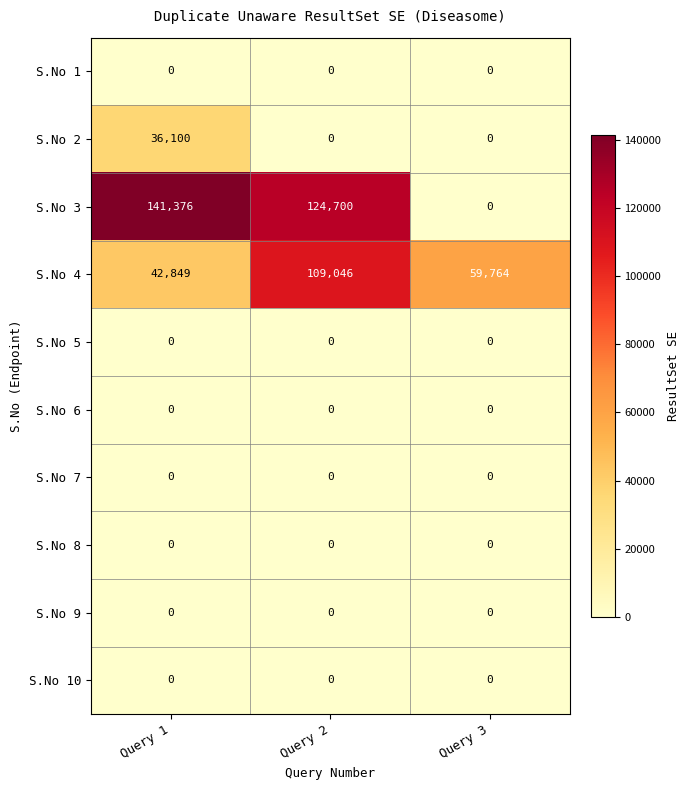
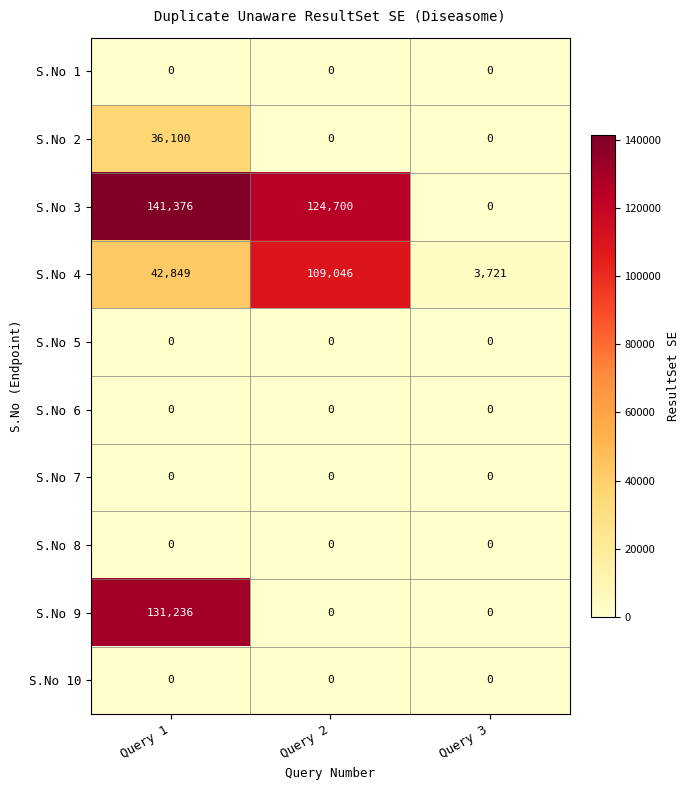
S.No 4, Query 3: 59,764 -> 3,721
S.No 9, Query 1: 0 -> 131,236
